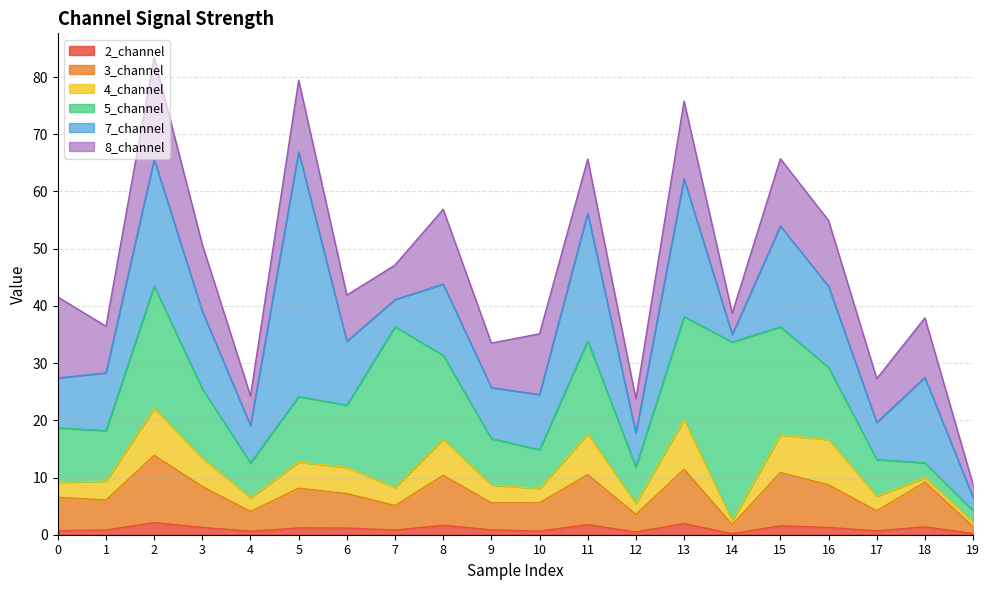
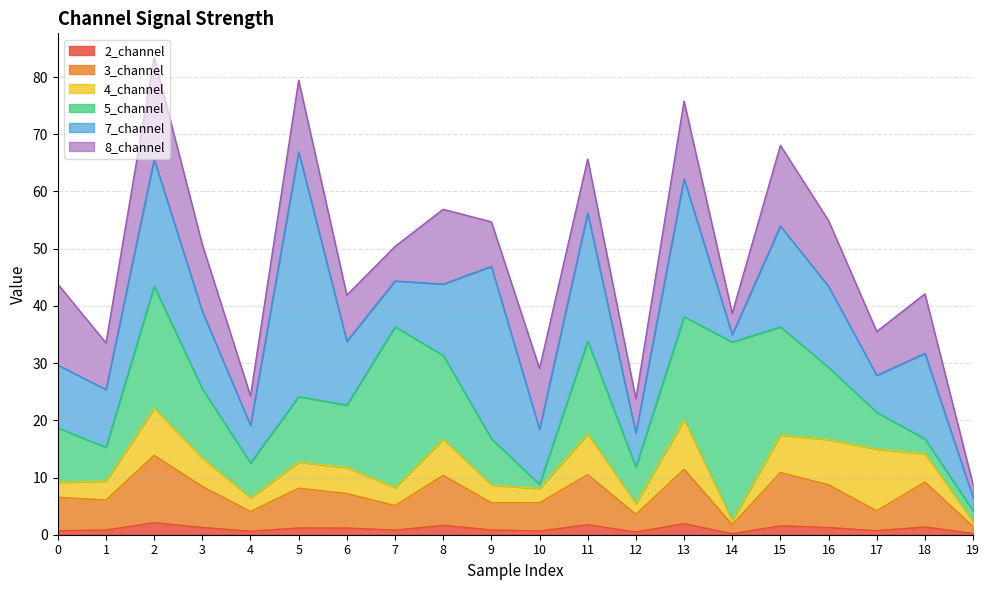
7_channel, 0: 9 -> 11
5_channel, 1: 9 -> 6
7_channel, 7: 5 -> 8
7_channel, 9: 9 -> 30
5_channel, 10: 7 -> 1
8_channel, 15: 12 -> 14
4_channel, 17: 3 -> 11
4_channel, 18: 1 -> 5
